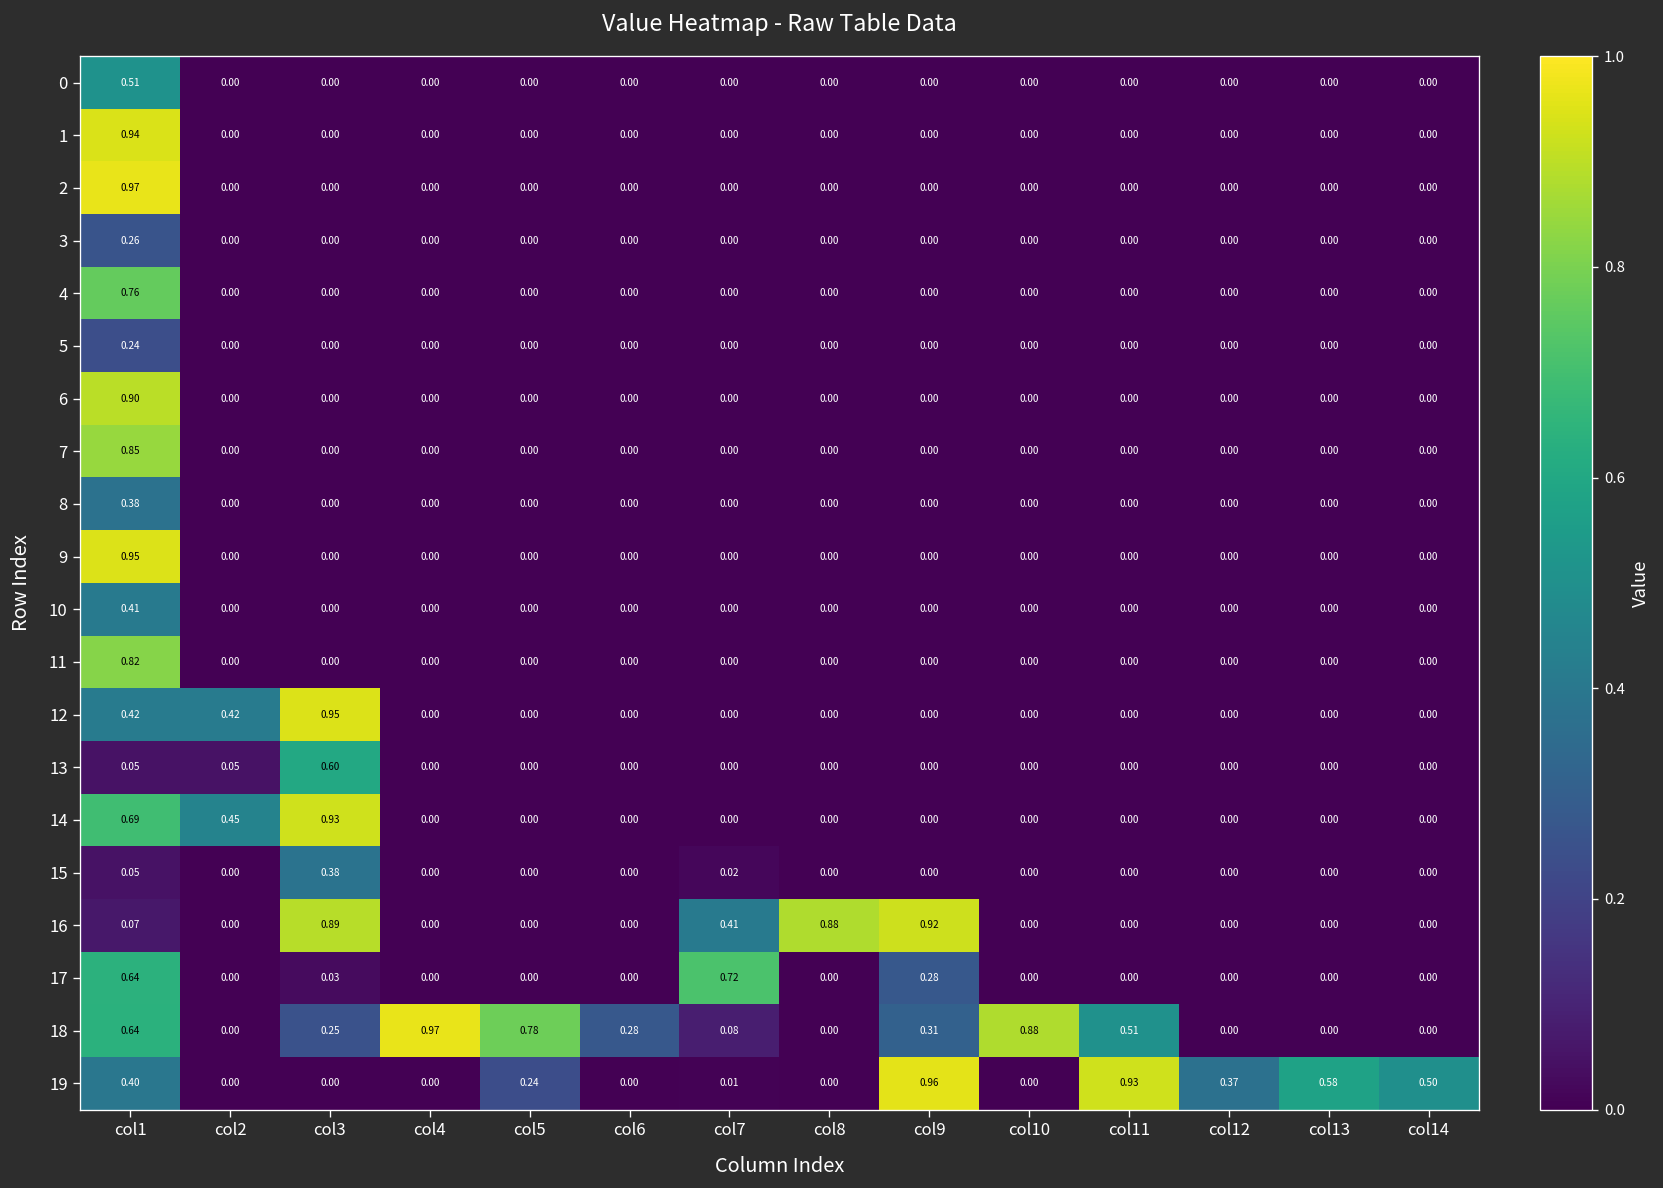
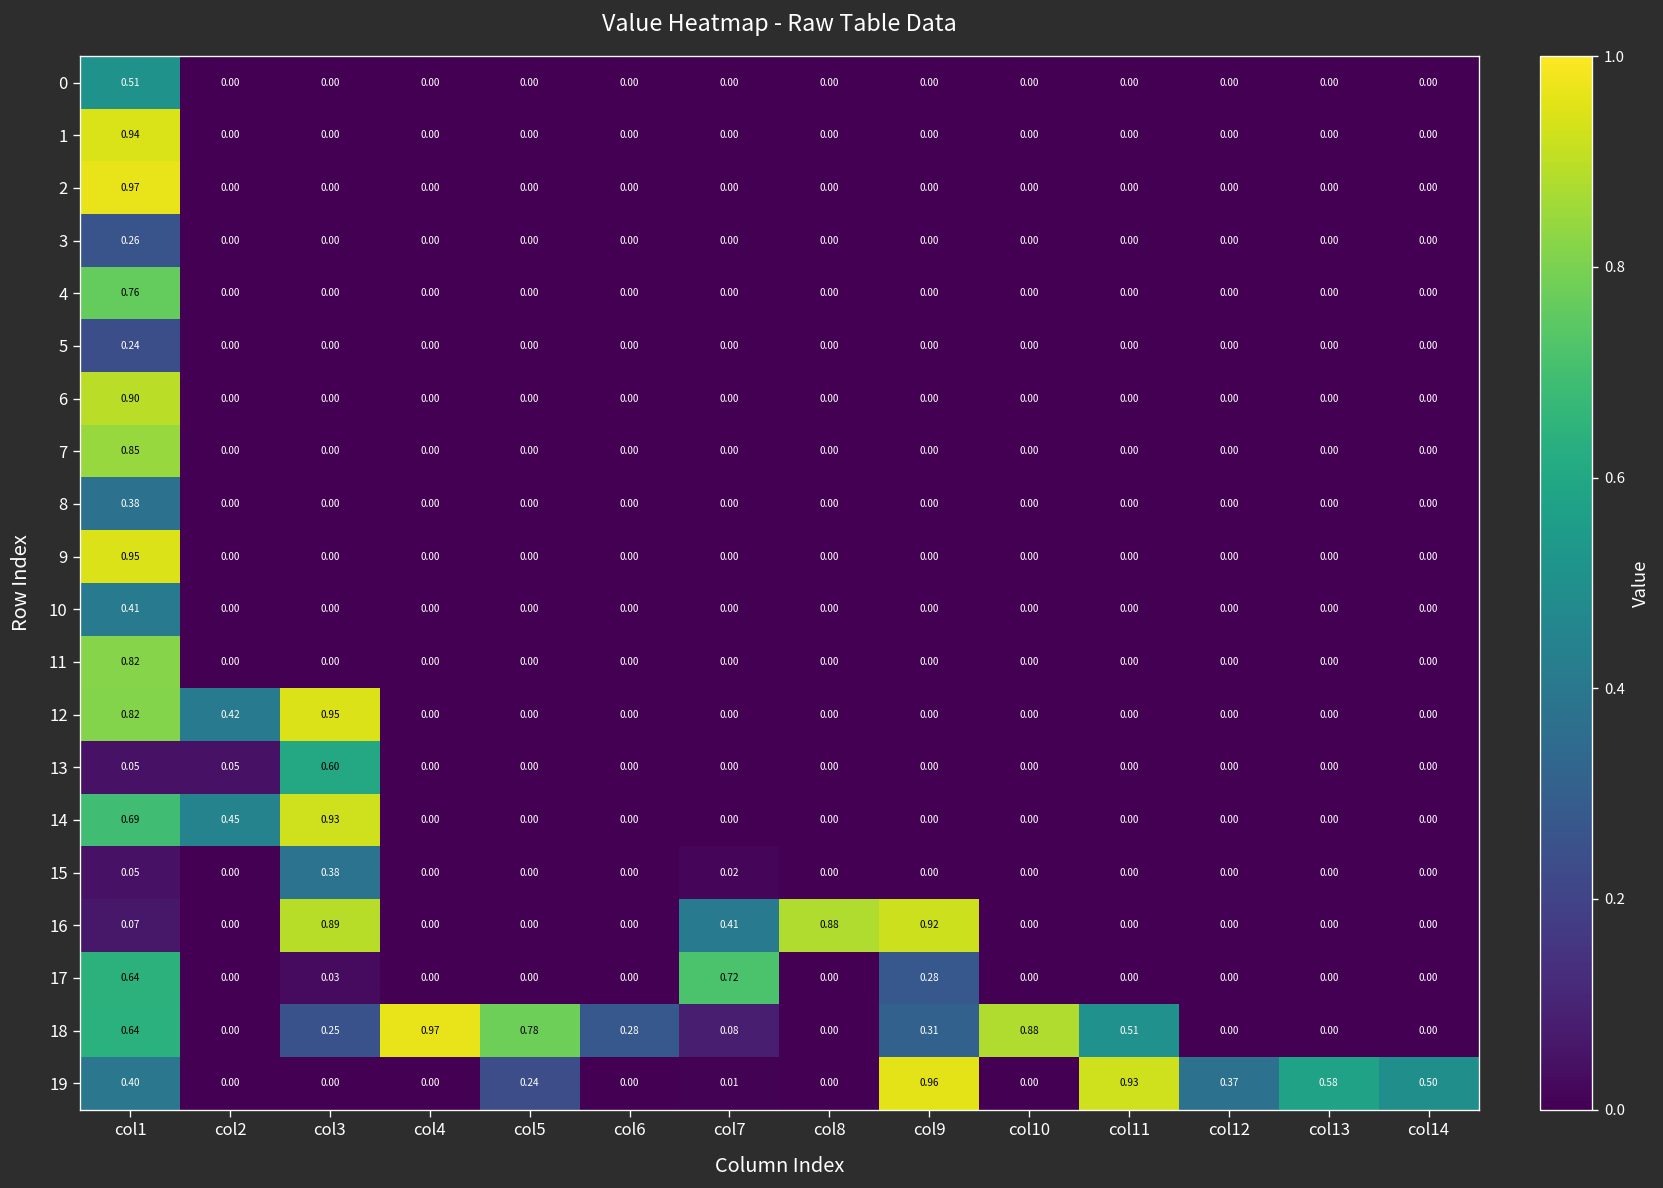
12, col1: 0.42 -> 0.82
